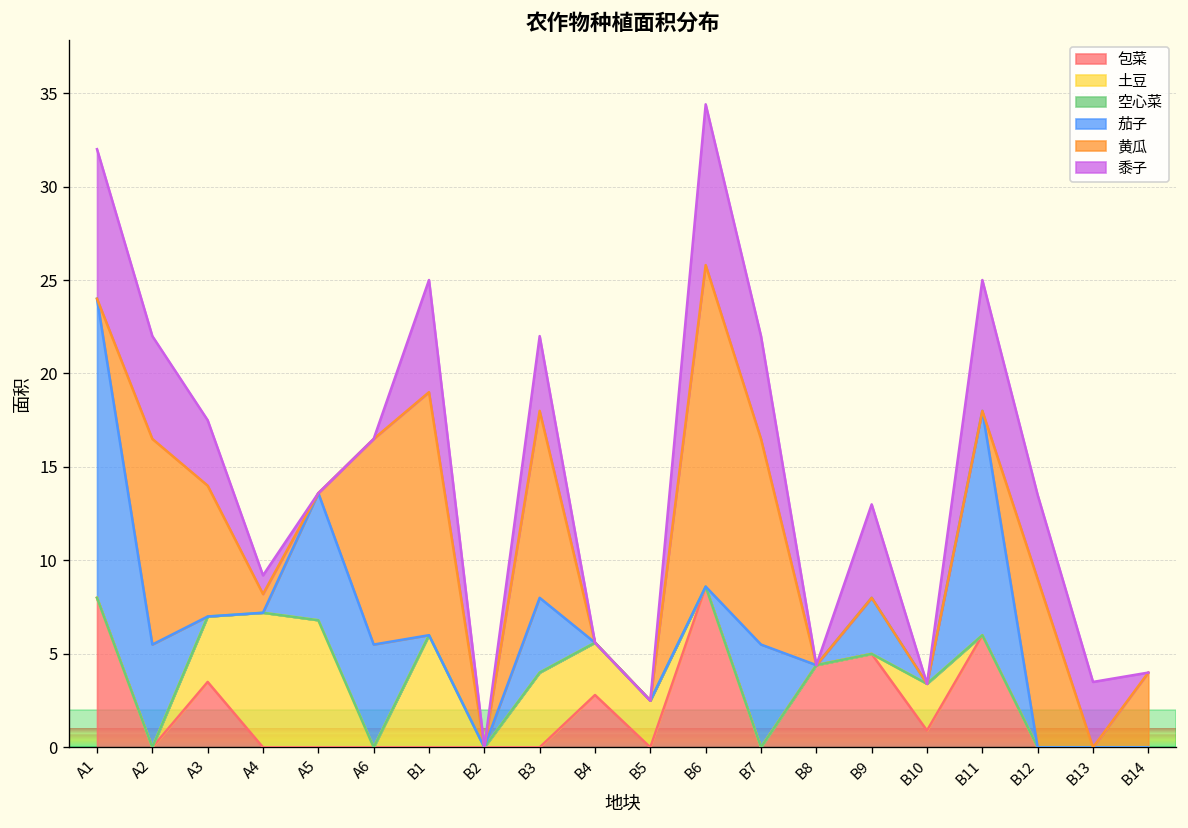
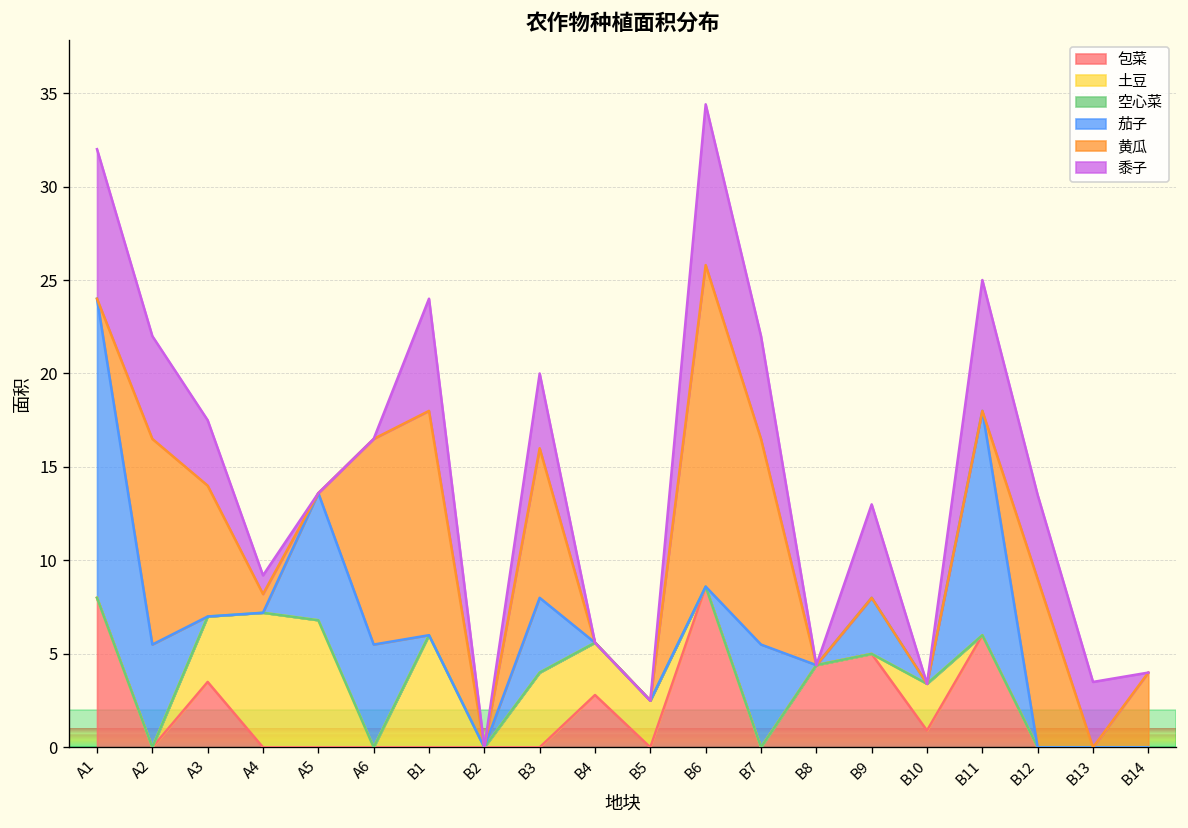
黄瓜, B1: 13 -> 12
黄瓜, B3: 10 -> 8
